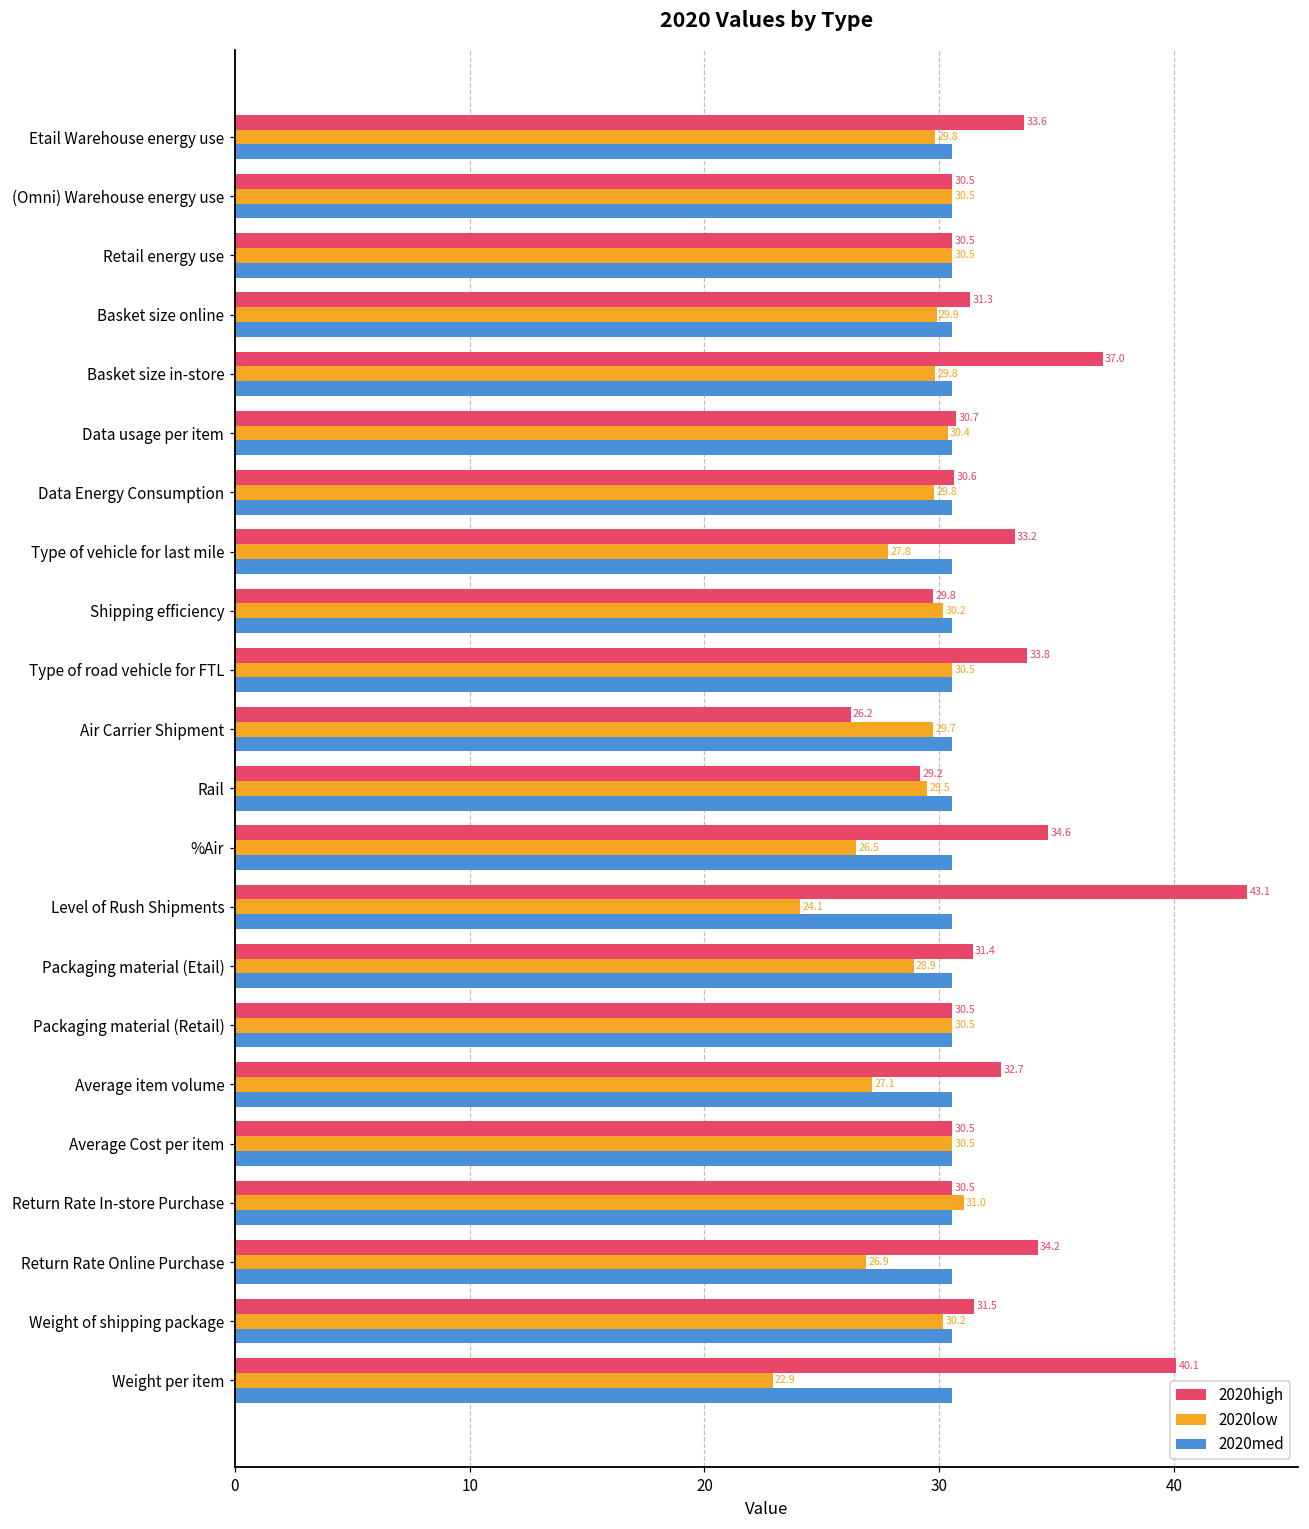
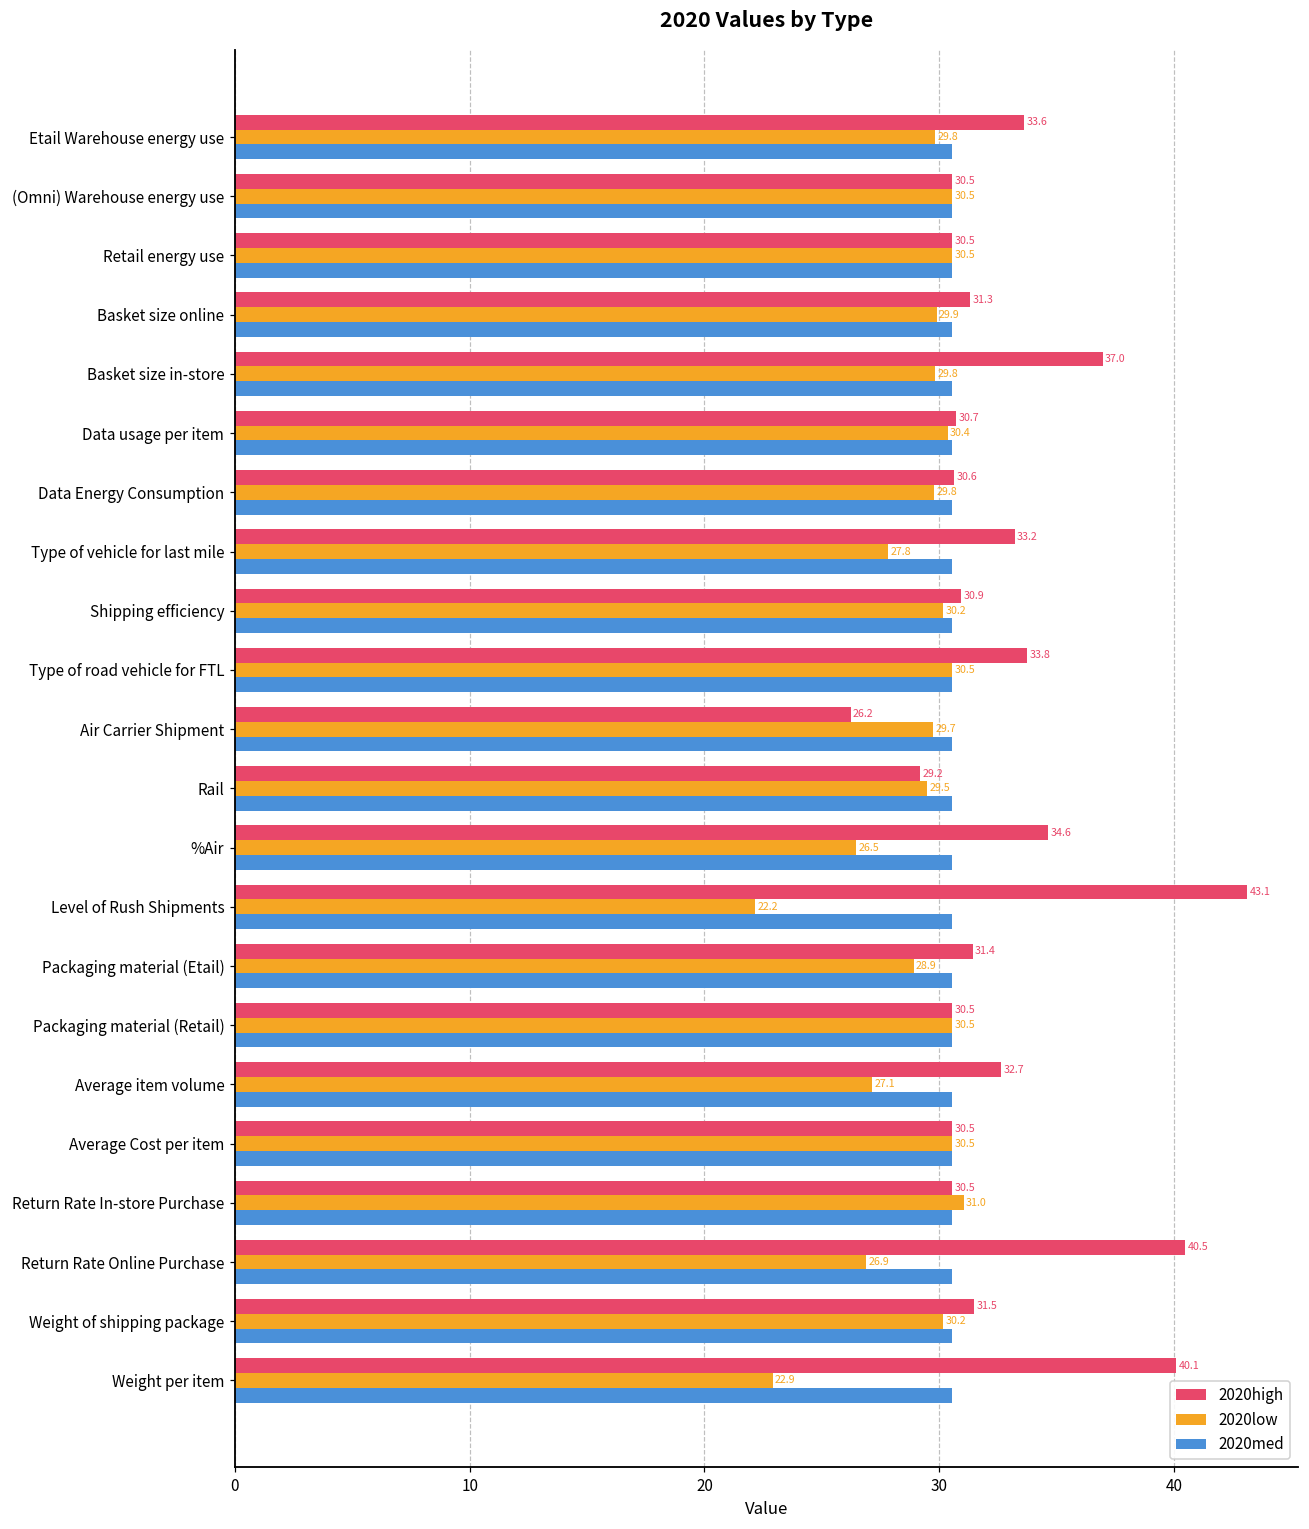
2020high, Shipping efficiency: 29.8 -> 30.9
2020low, Level of Rush Shipments: 24.1 -> 22.2
2020high, Return Rate Online Purchase: 34.2 -> 40.5
